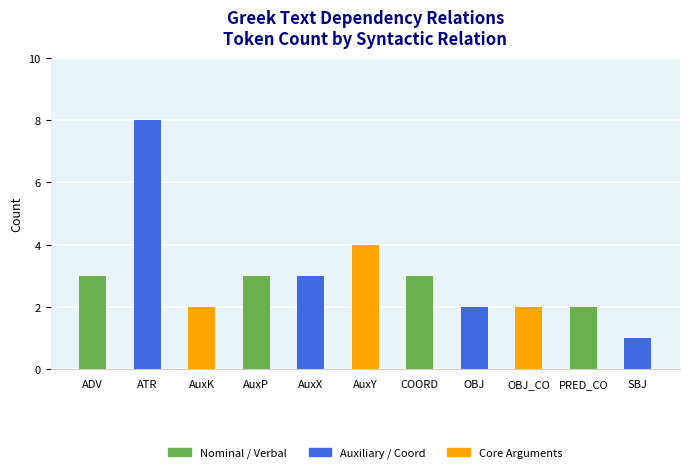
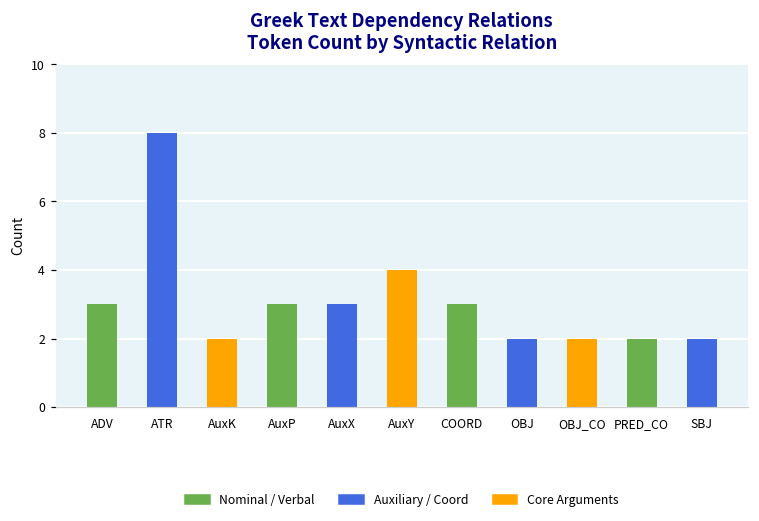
SBJ: 1 -> 2
